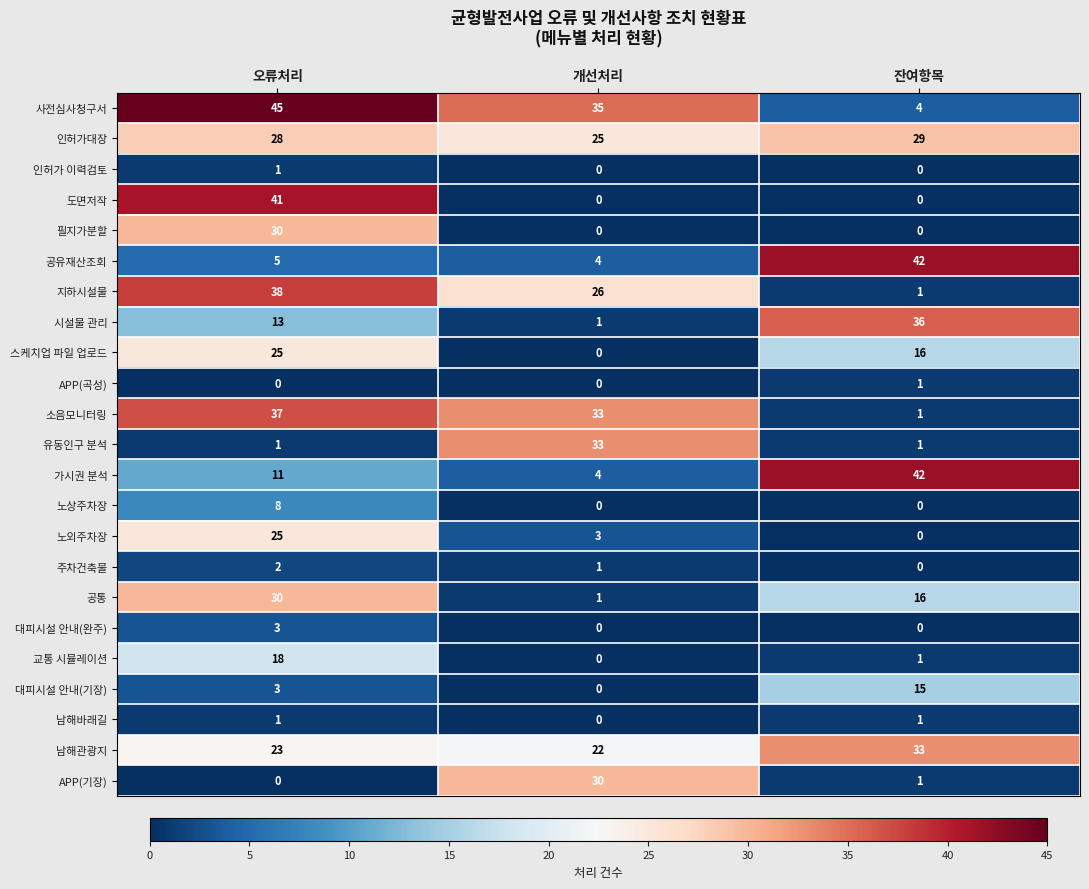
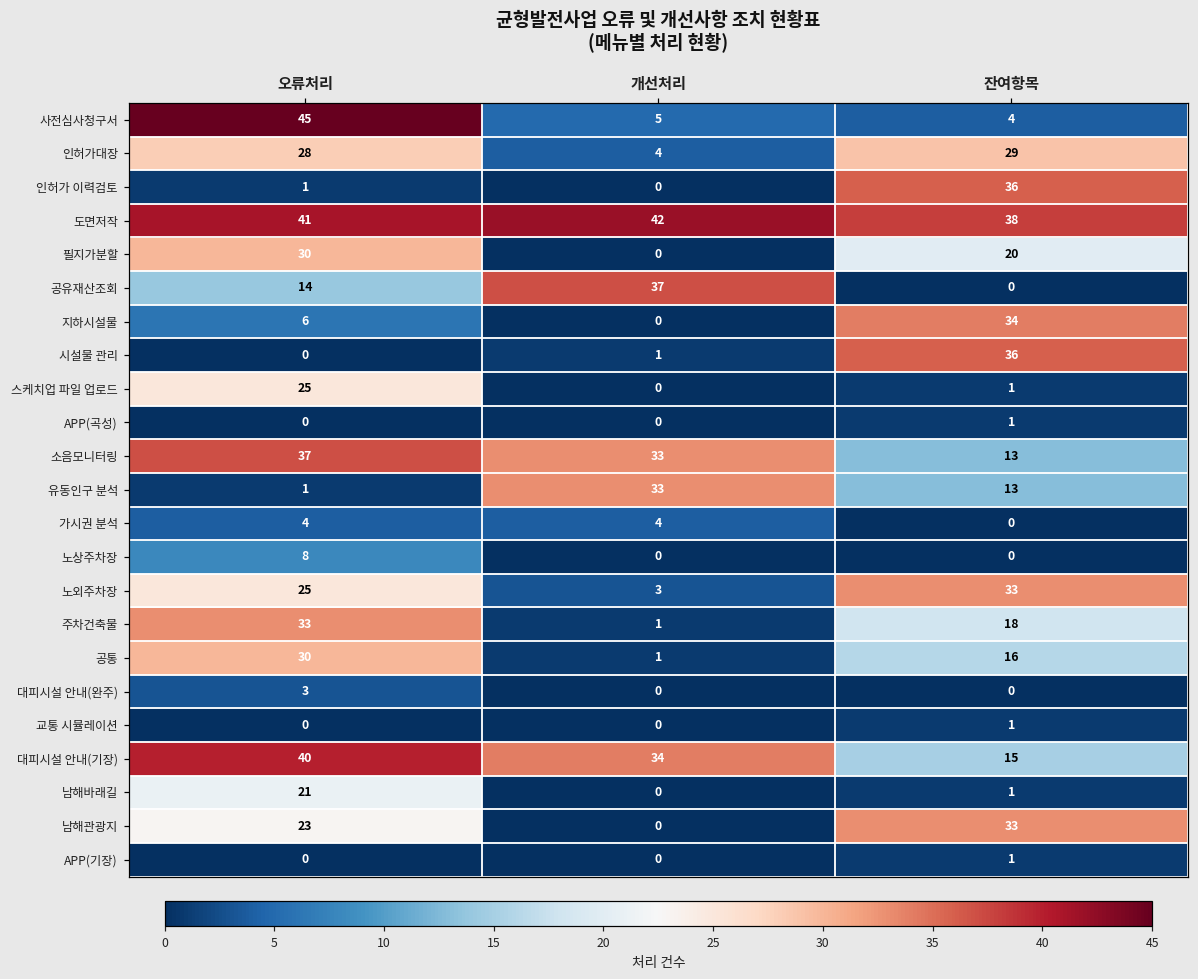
사전심사청구서, 개선처리: 35 -> 5
인허가대장, 개선처리: 25 -> 4
인허가 이력검토, 잔여항목: 0 -> 36
도면저작, 개선처리: 0 -> 42
도면저작, 잔여항목: 0 -> 38
필지가분할, 잔여항목: 0 -> 20
공유재산조회, 오류처리: 5 -> 14
공유재산조회, 개선처리: 4 -> 37
공유재산조회, 잔여항목: 42 -> 0
지하시설물, 오류처리: 38 -> 6
지하시설물, 개선처리: 26 -> 0
지하시설물, 잔여항목: 1 -> 34
시설물 관리, 오류처리: 13 -> 0
스케치업 파일 업로드, 잔여항목: 16 -> 1
소음모니터링, 잔여항목: 1 -> 13
유동인구 분석, 잔여항목: 1 -> 13
가시권 분석, 오류처리: 11 -> 4
가시권 분석, 잔여항목: 42 -> 0
노외주차장, 잔여항목: 0 -> 33
주차건축물, 오류처리: 2 -> 33
주차건축물, 잔여항목: 0 -> 18
교통 시뮬레이션, 오류처리: 18 -> 0
대피시설 안내(기장), 오류처리: 3 -> 40
대피시설 안내(기장), 개선처리: 0 -> 34
남해바래길, 오류처리: 1 -> 21
남해관광지, 개선처리: 22 -> 0
APP(기장), 개선처리: 30 -> 0
